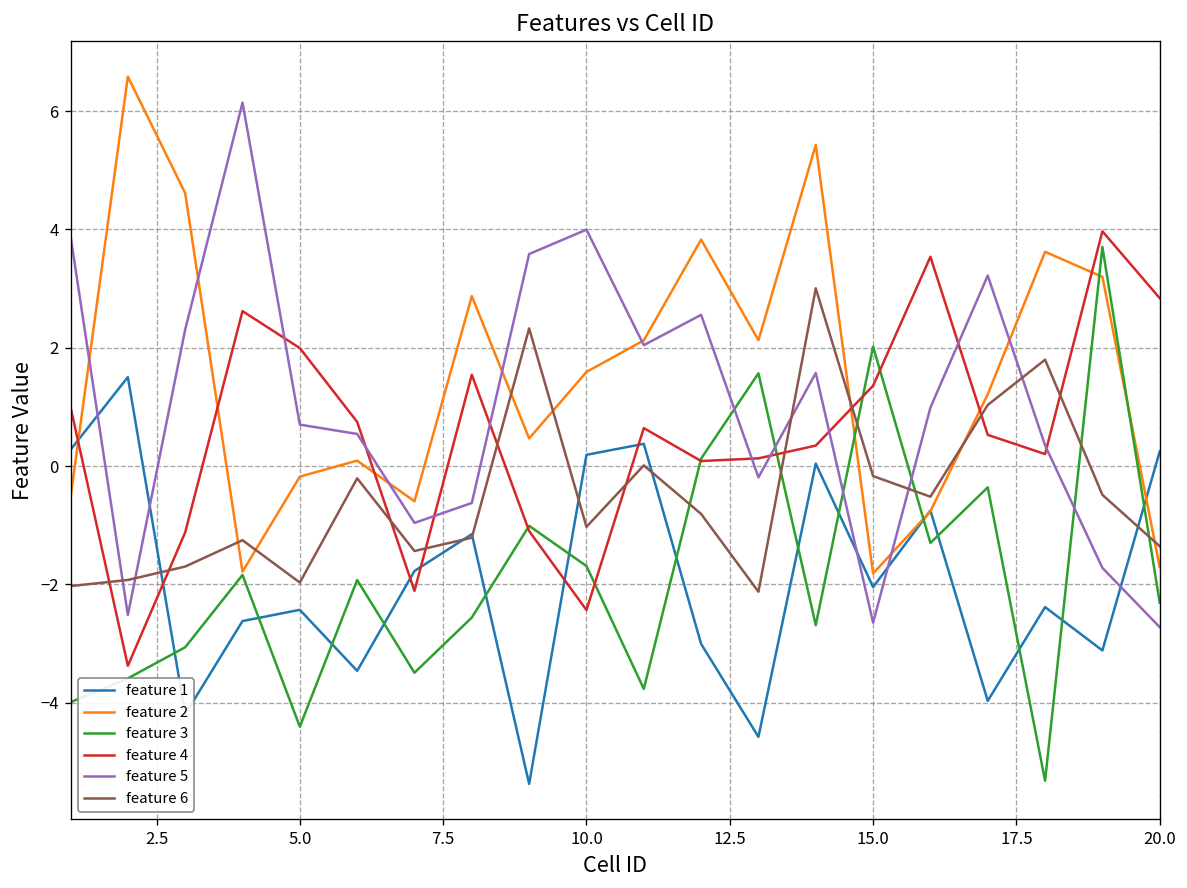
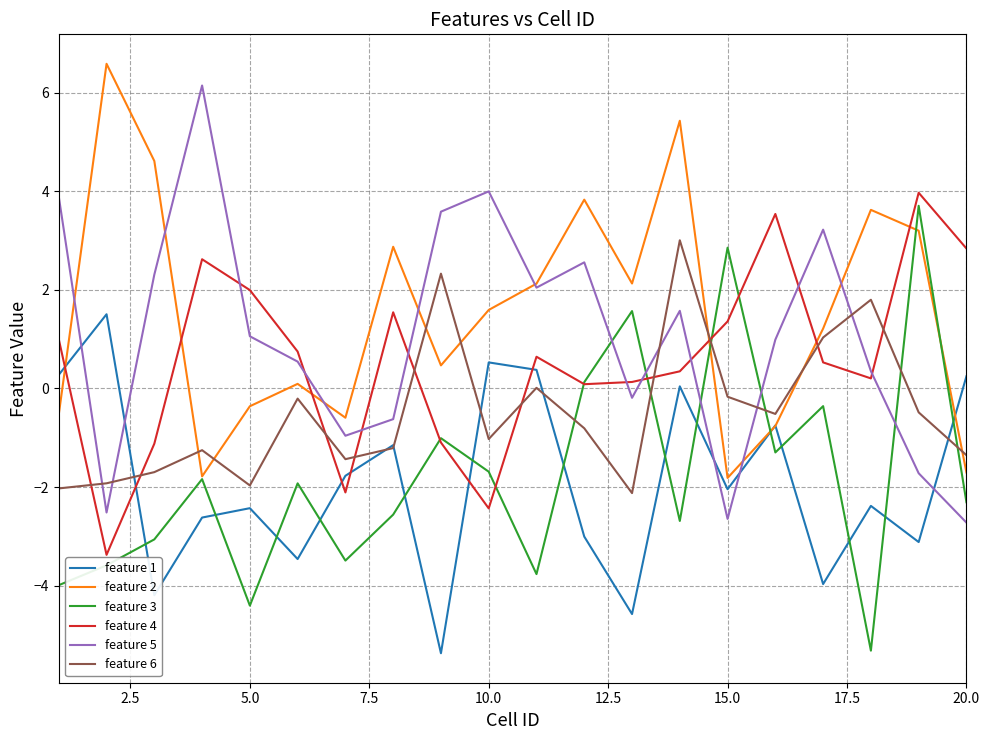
feature 2, 5.0: -0.2 -> -0.4
feature 5, 5.0: 0.7 -> 1.1
feature 1, 10.0: 0.2 -> 0.5
feature 3, 15.0: 2.0 -> 2.9
